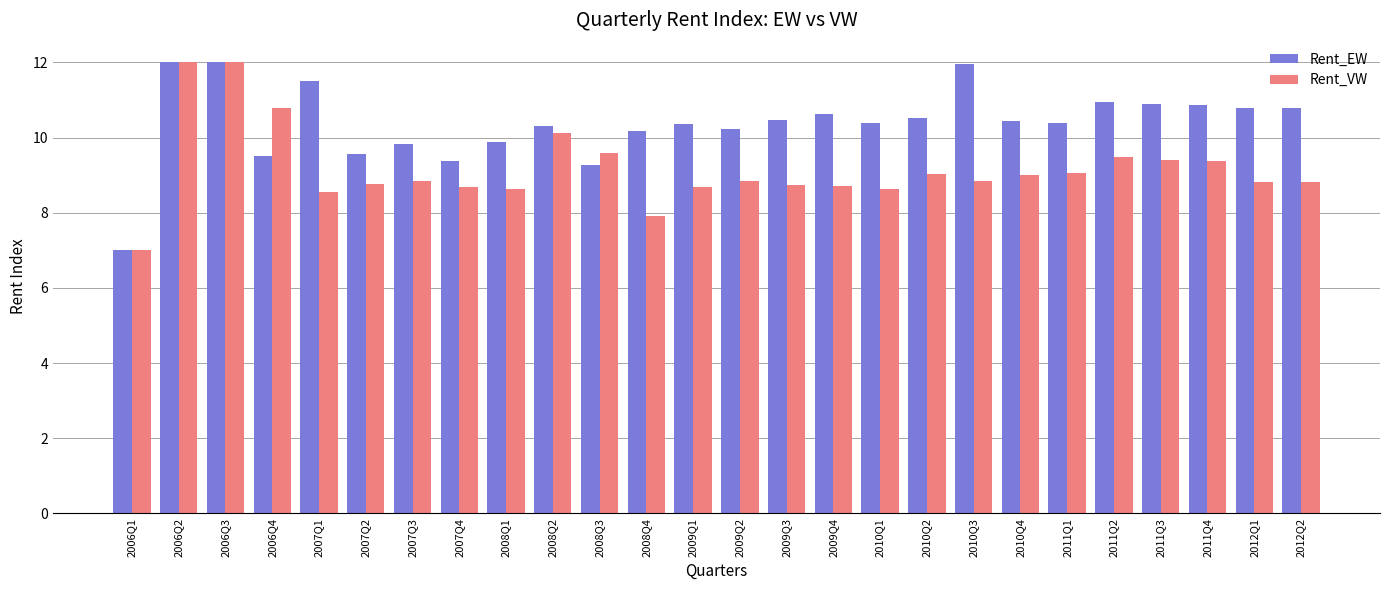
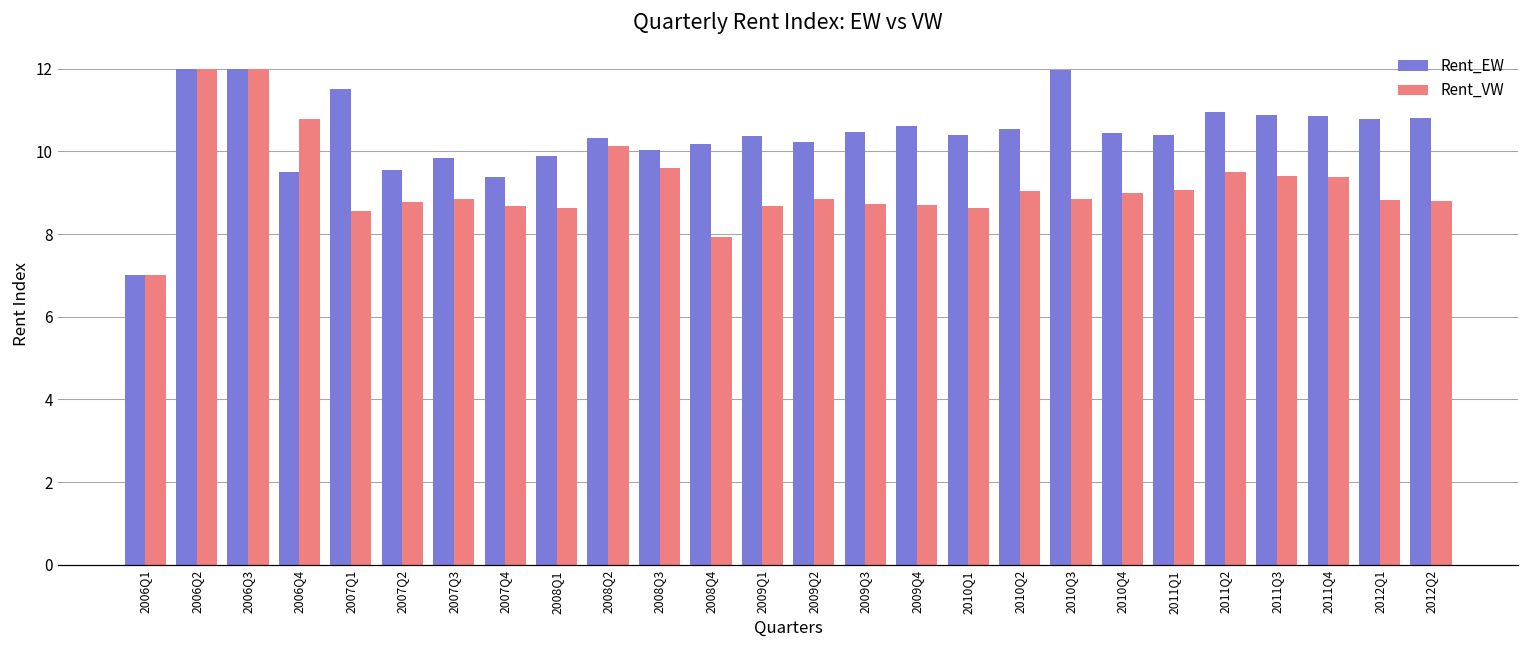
Rent_EW, 2008Q3: 9.3 -> 10.0
